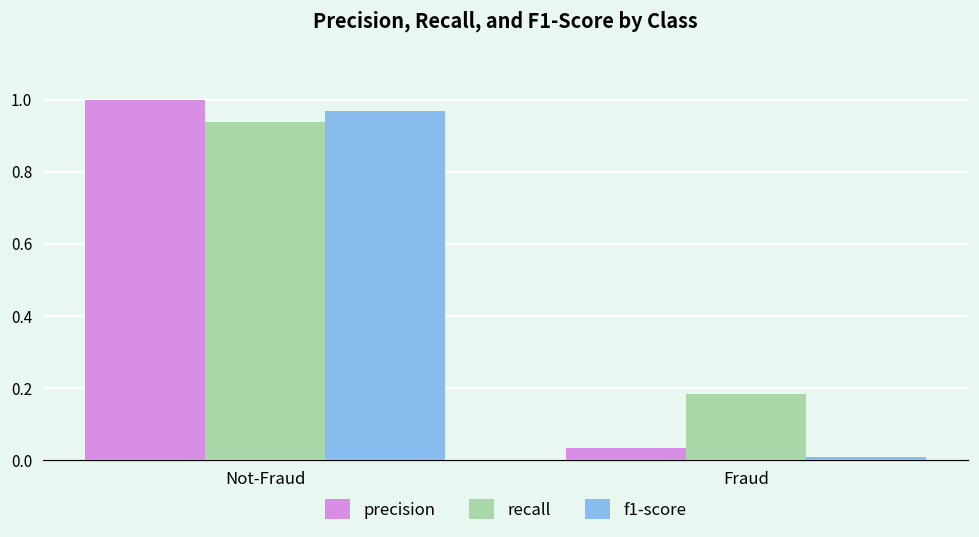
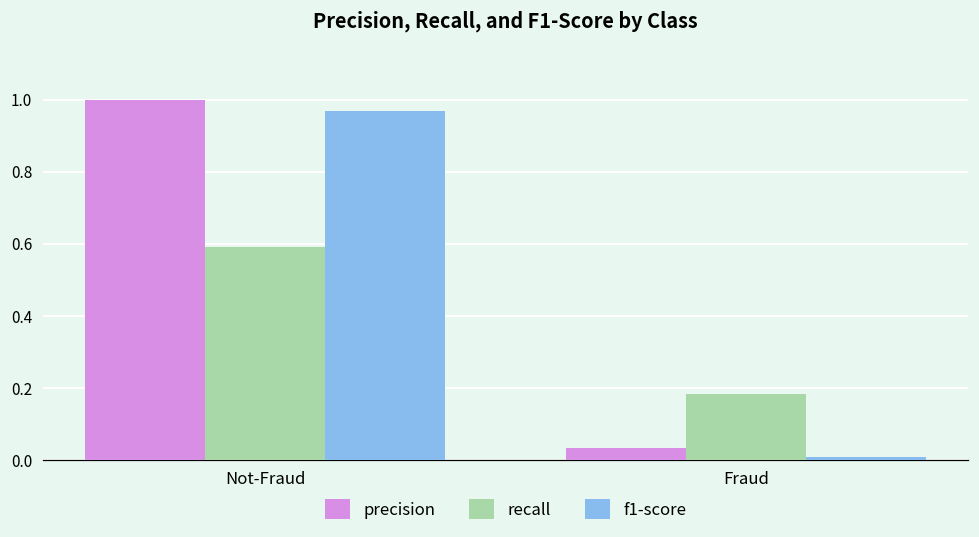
recall, Not-Fraud: 0.94 -> 0.59
